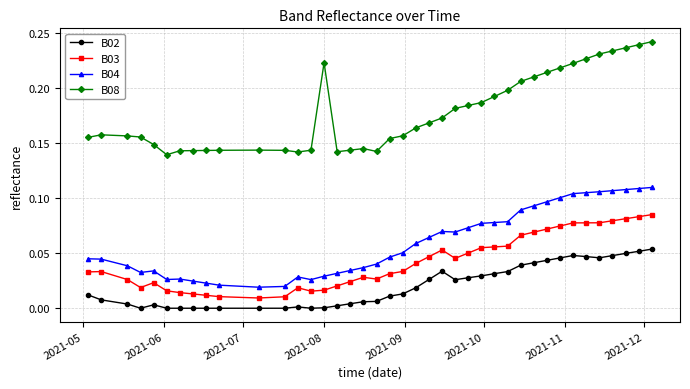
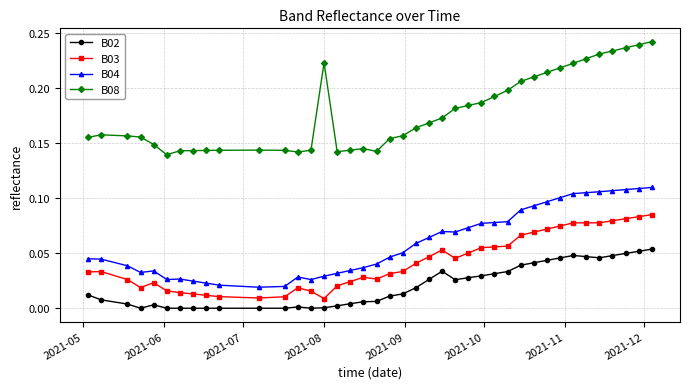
B03, 2021-08: 0.017 -> 0.009
